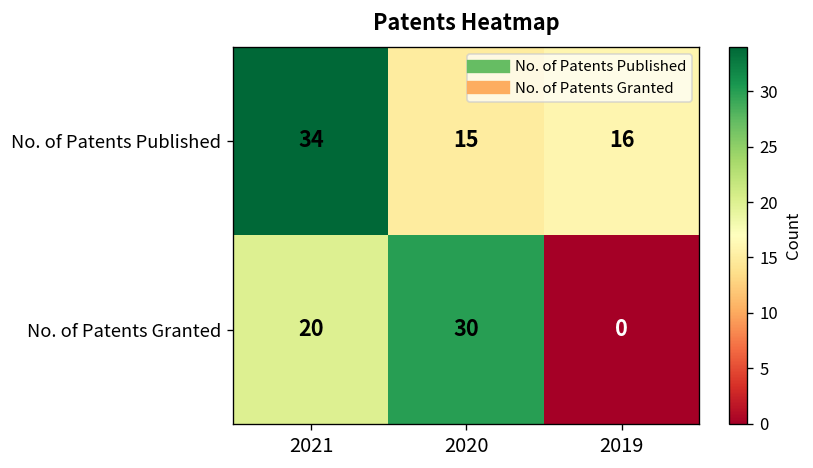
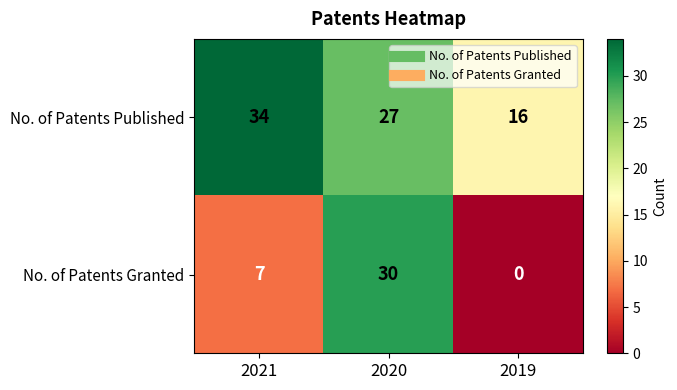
No. of Patents Published, 2020: 15 -> 27
No. of Patents Granted, 2021: 20 -> 7
